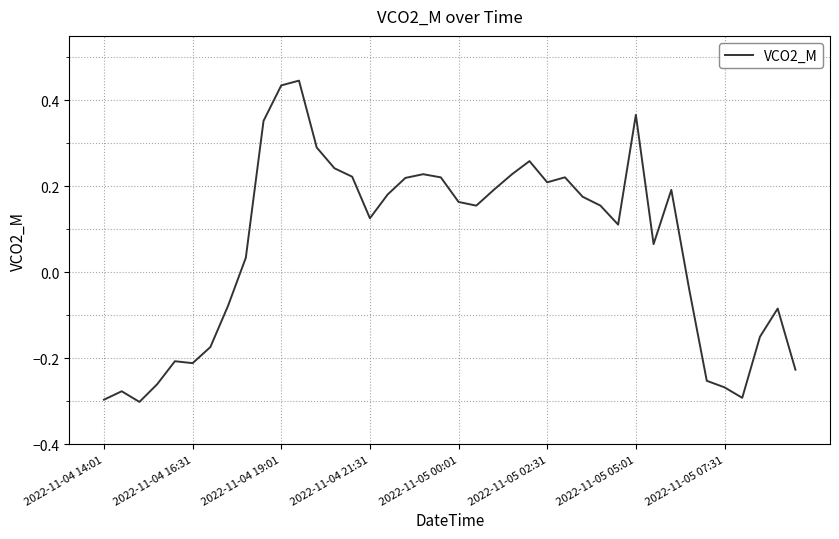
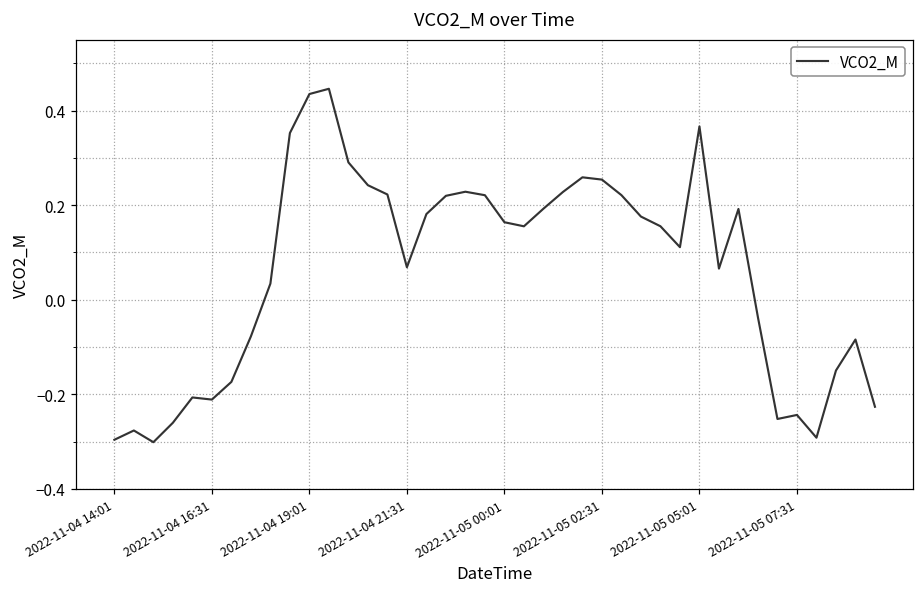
2022-11-04 21:31: 0.13 -> 0.07
2022-11-05 02:31: 0.21 -> 0.25
2022-11-05 07:31: -0.27 -> -0.24
